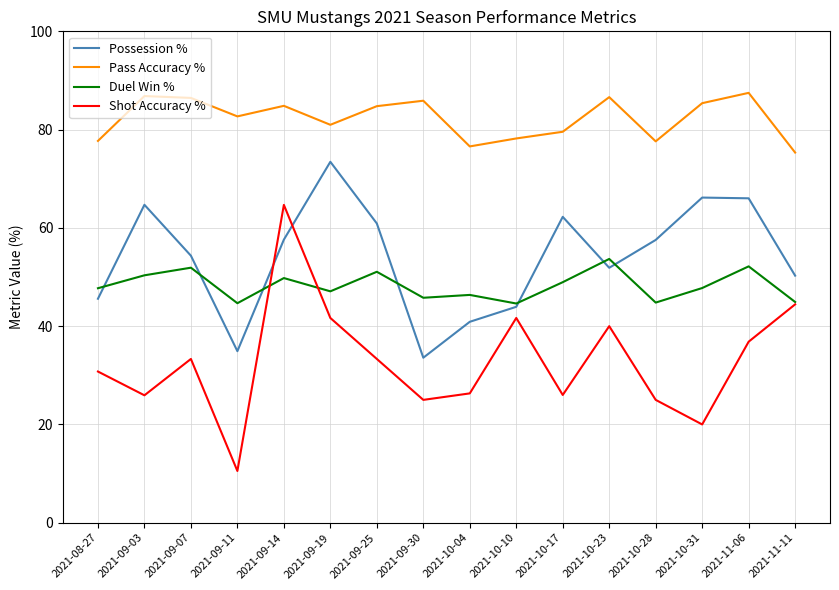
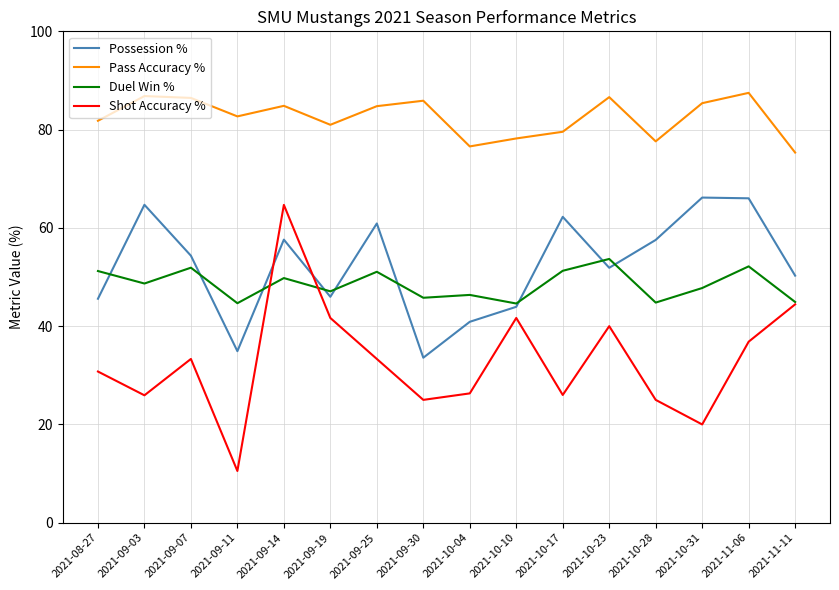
Pass Accuracy %, 2021-08-27: 78 -> 82
Duel Win %, 2021-08-27: 48 -> 51
Duel Win %, 2021-09-03: 50 -> 49
Possession %, 2021-09-19: 73 -> 46
Duel Win %, 2021-10-17: 49 -> 51
